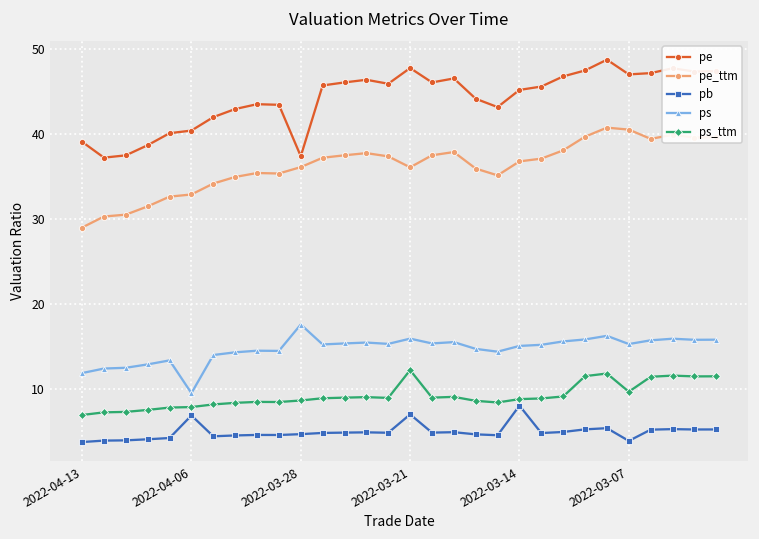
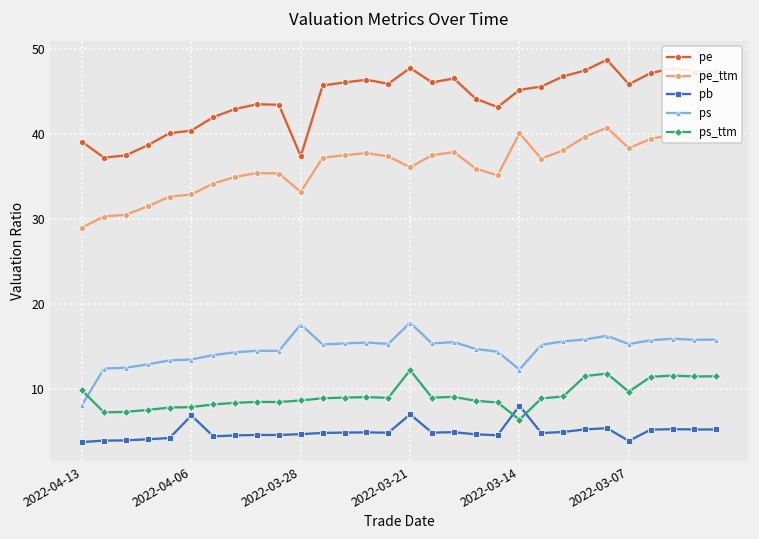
ps, 2022-04-13: 12 -> 8
ps_ttm, 2022-04-13: 7 -> 10
ps, 2022-04-06: 10 -> 13
pe_ttm, 2022-03-28: 36 -> 33
ps, 2022-03-21: 16 -> 18
pe_ttm, 2022-03-14: 37 -> 40
ps, 2022-03-14: 15 -> 12
ps_ttm, 2022-03-14: 9 -> 6
pe, 2022-03-07: 47 -> 46
pe_ttm, 2022-03-07: 40 -> 38
